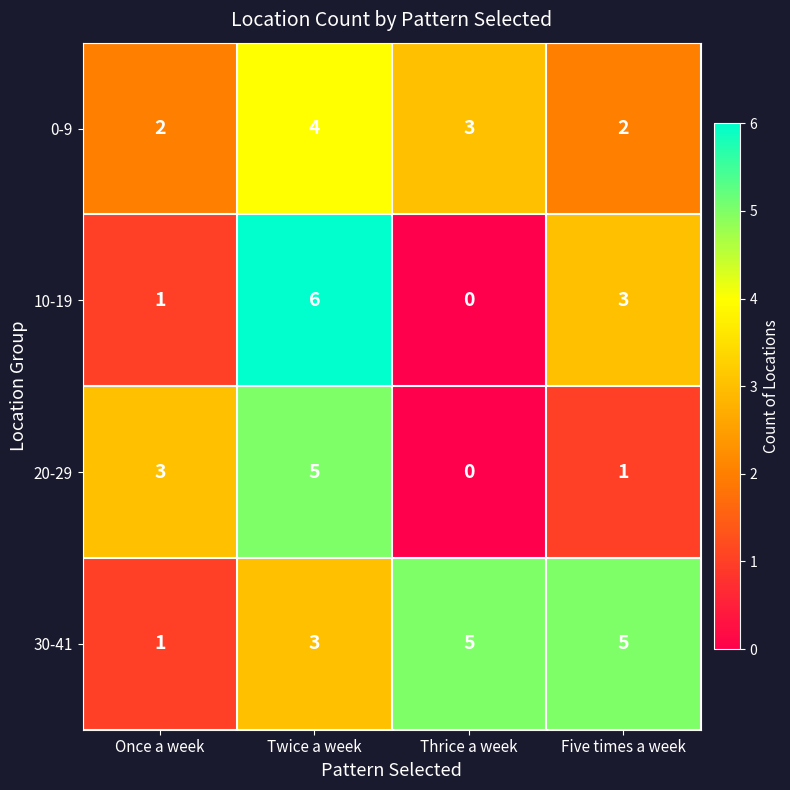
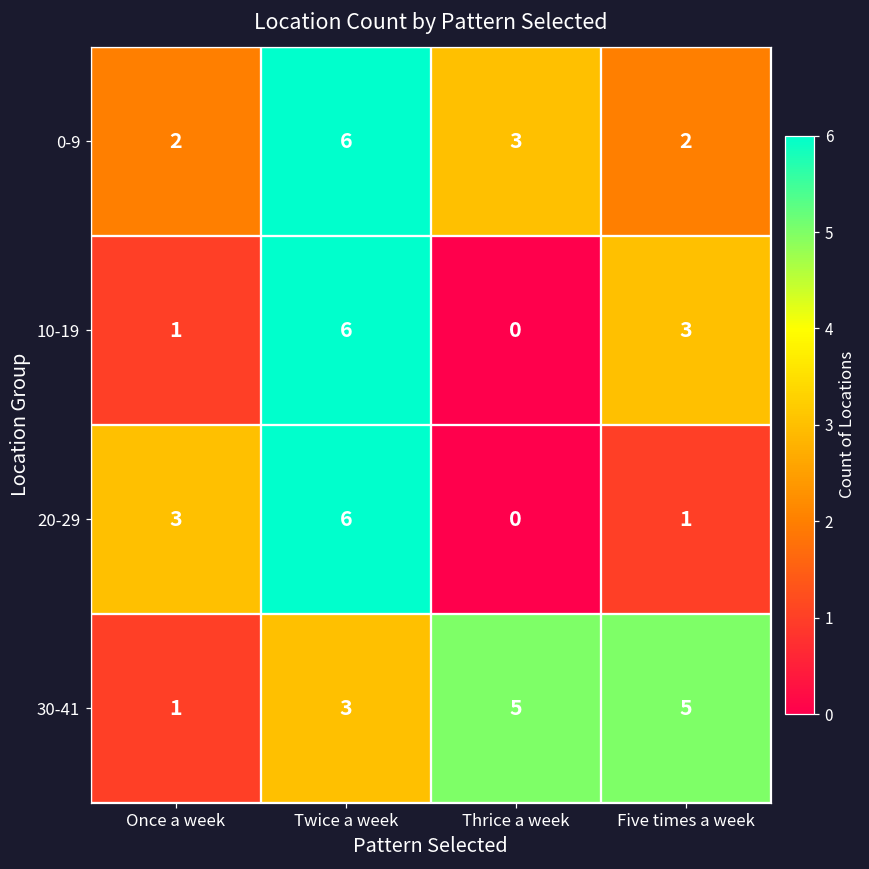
0-9, Twice a week: 4 -> 6
20-29, Twice a week: 5 -> 6
